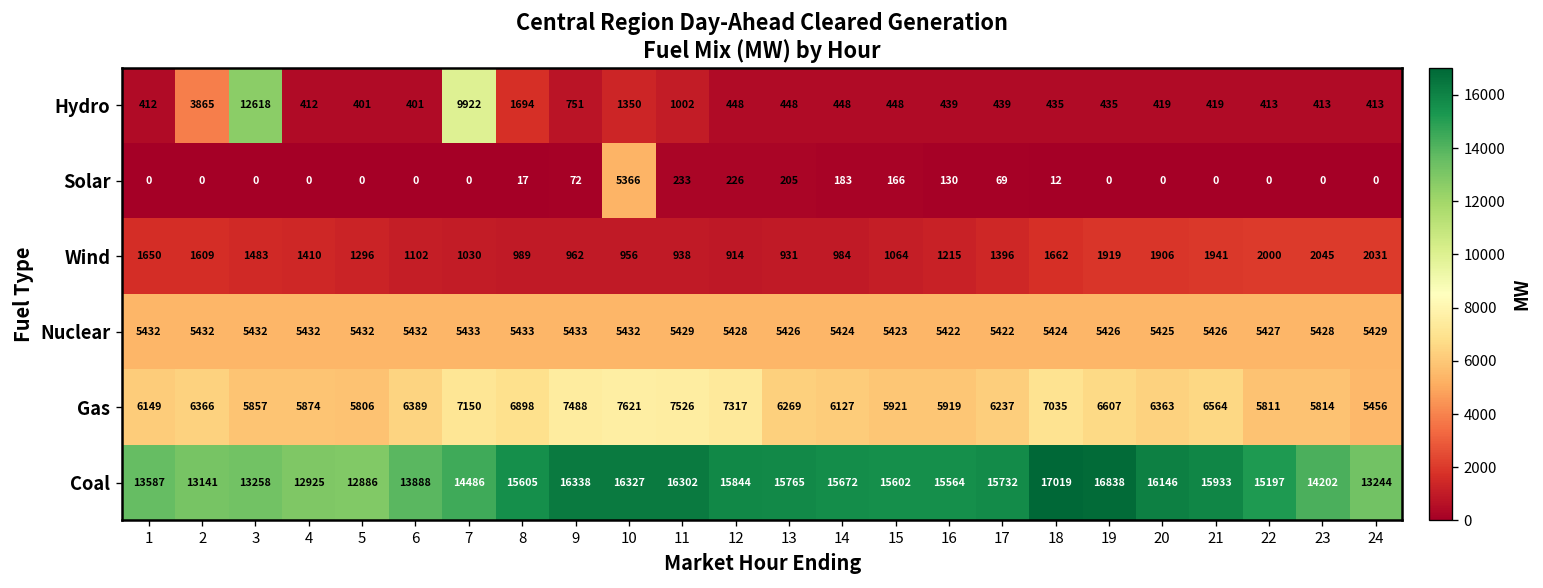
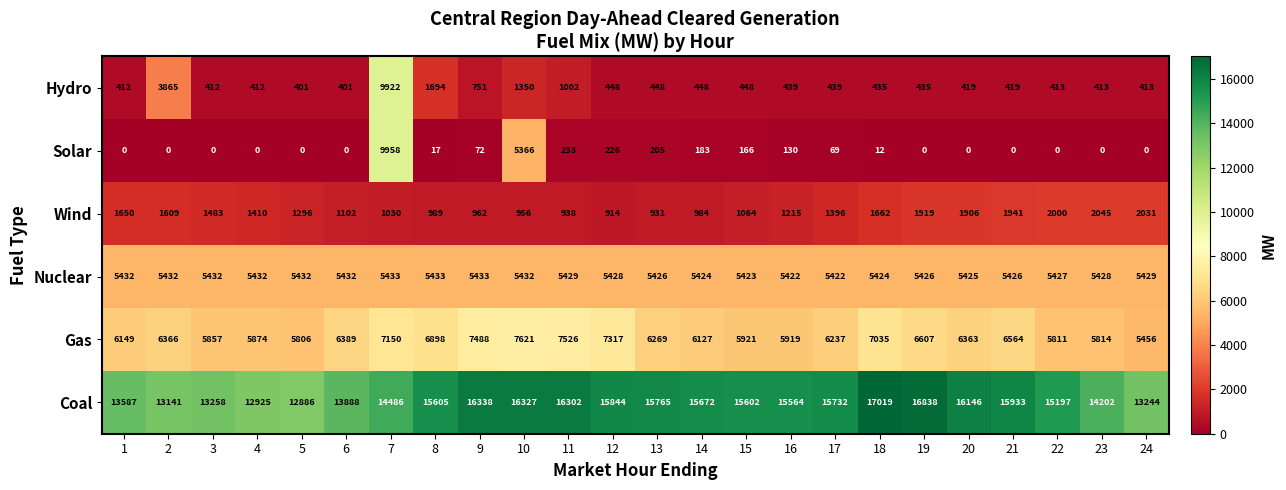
Hydro, 3: 12618 -> 412
Solar, 7: 0 -> 9958
